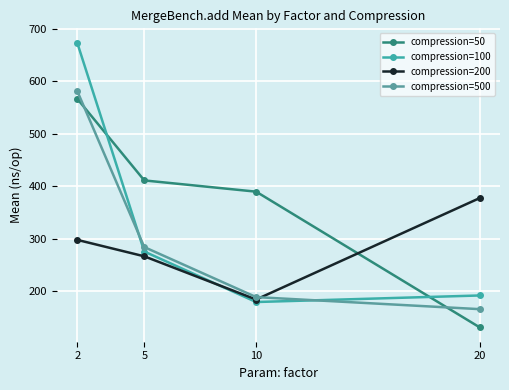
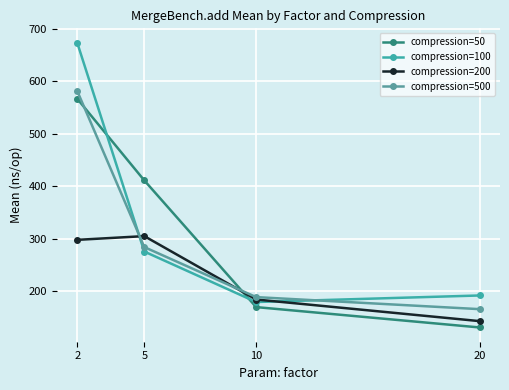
compression=200, 5: 270 -> 300
compression=50, 10: 390 -> 170
compression=200, 20: 380 -> 140
